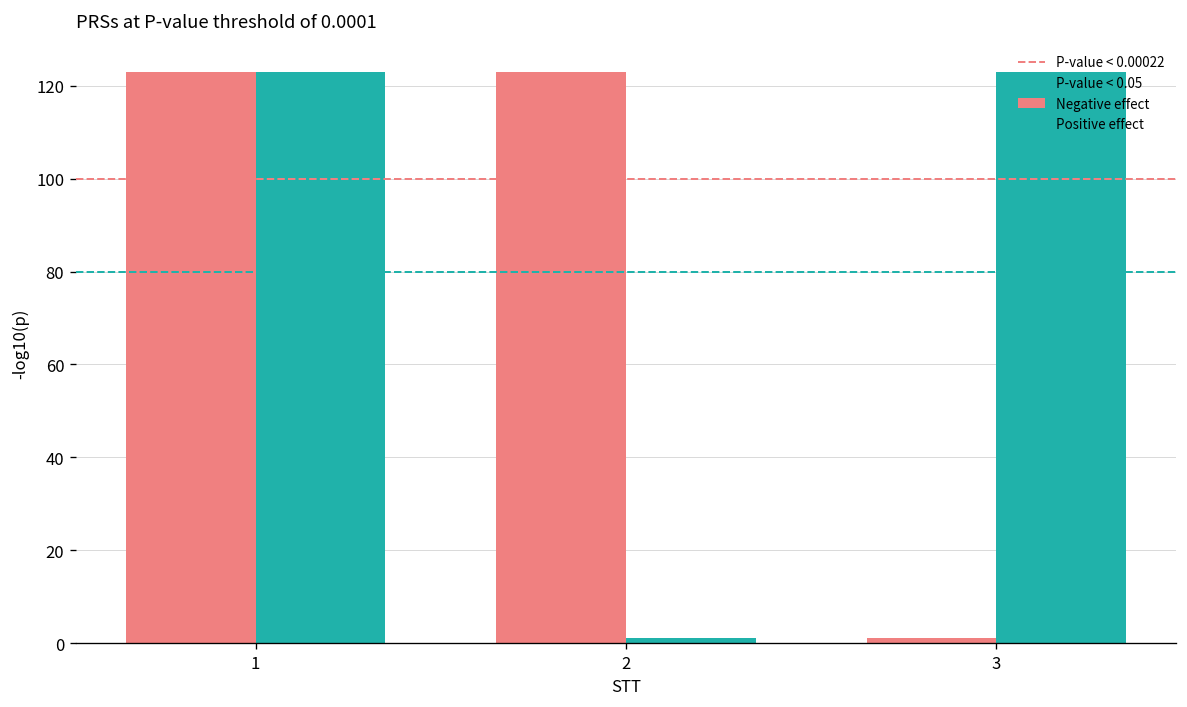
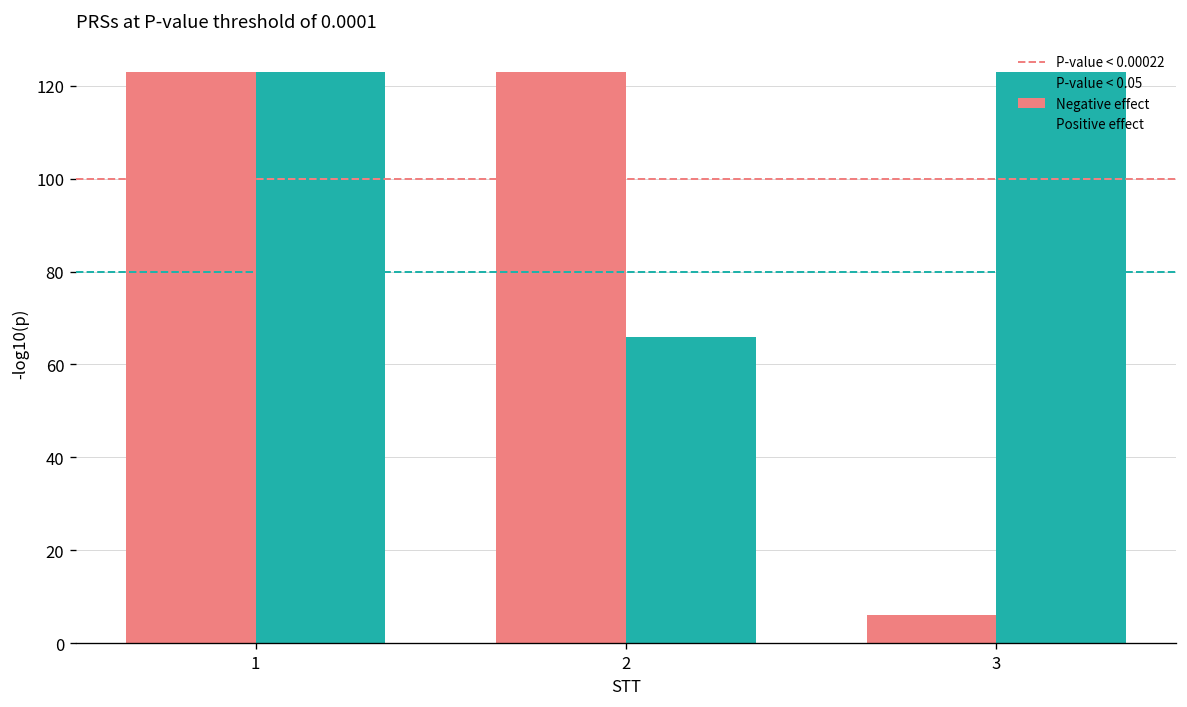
Positive effect, 2: 1 -> 66
Negative effect, 3: 1 -> 6
